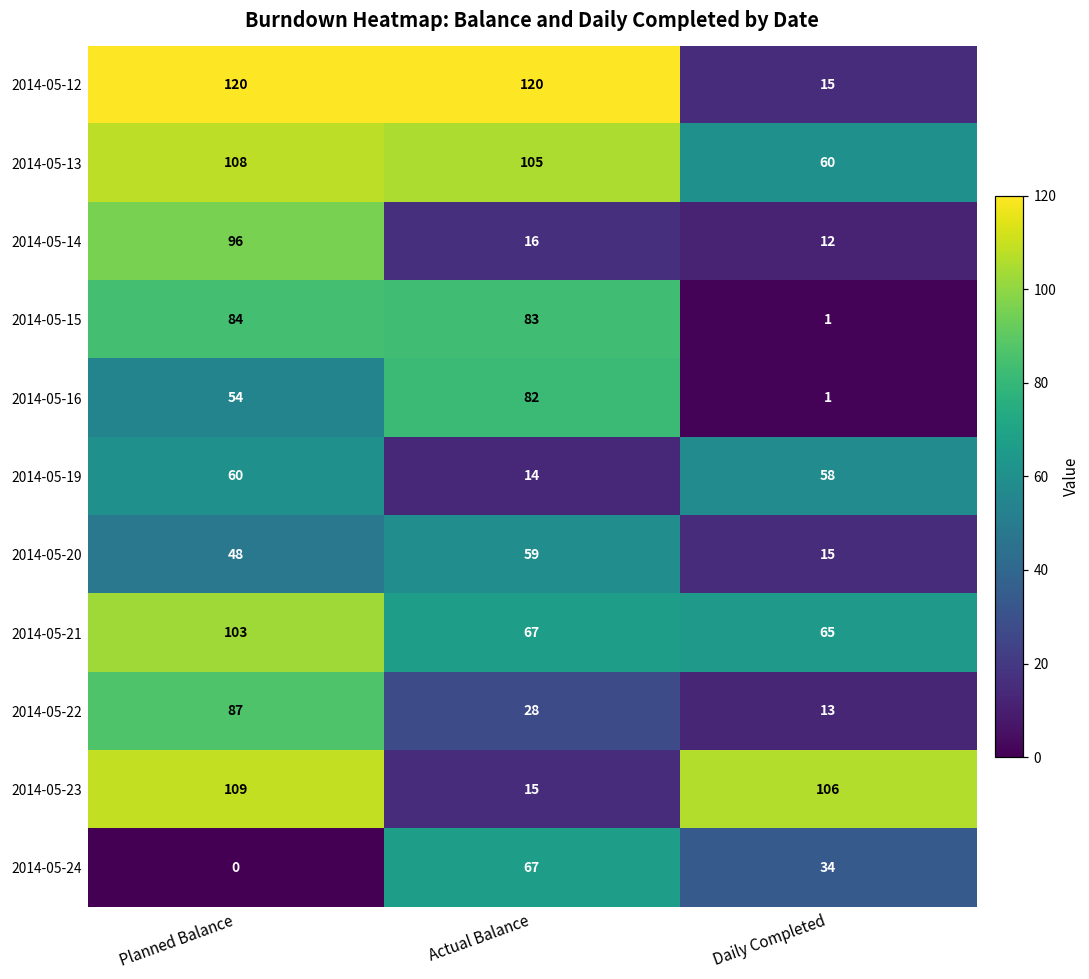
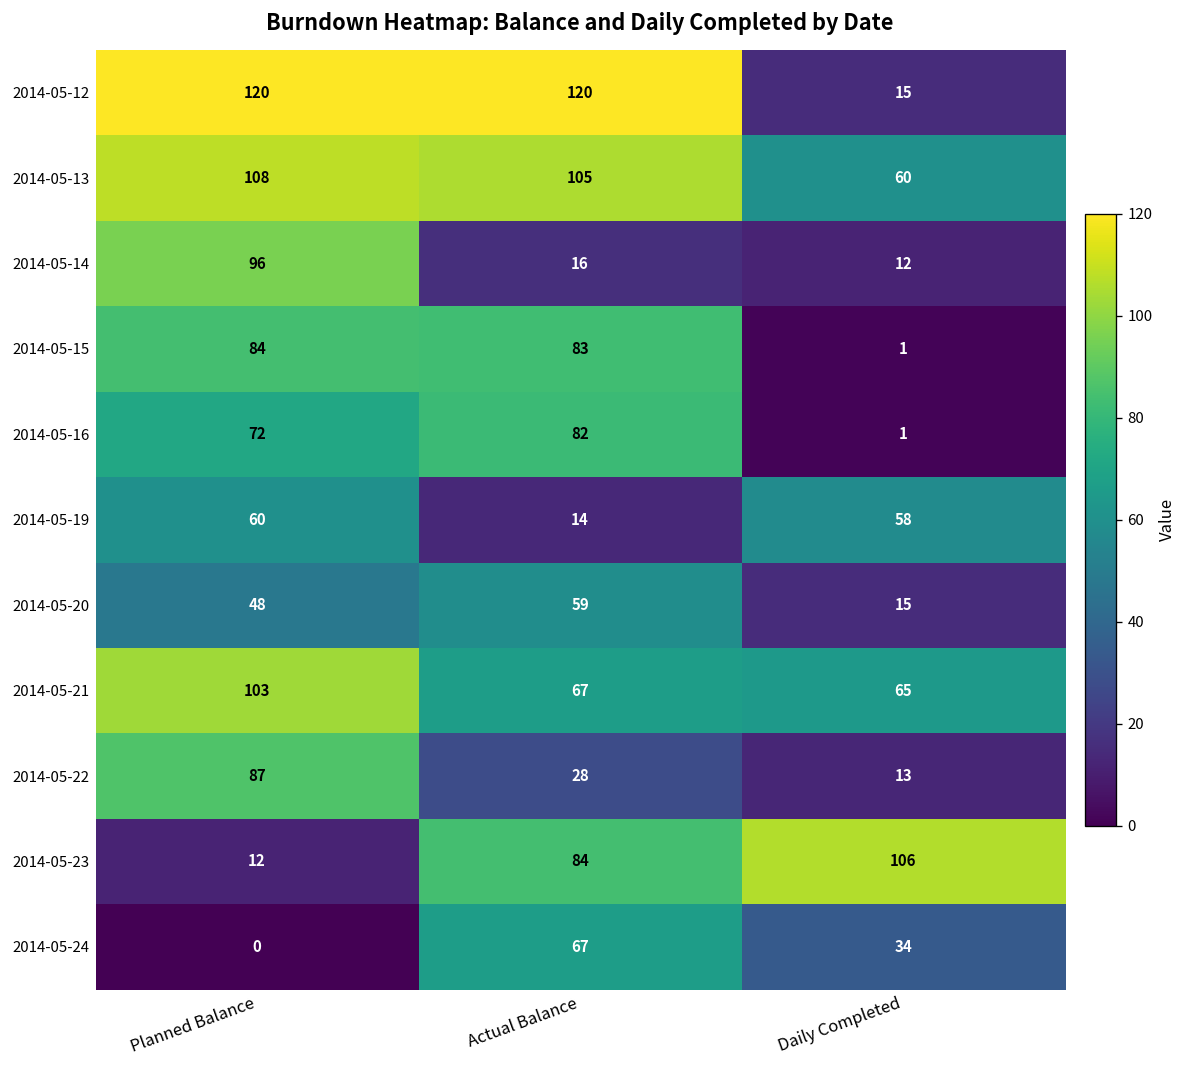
2014-05-16, Planned Balance: 54 -> 72
2014-05-23, Planned Balance: 109 -> 12
2014-05-23, Actual Balance: 15 -> 84
